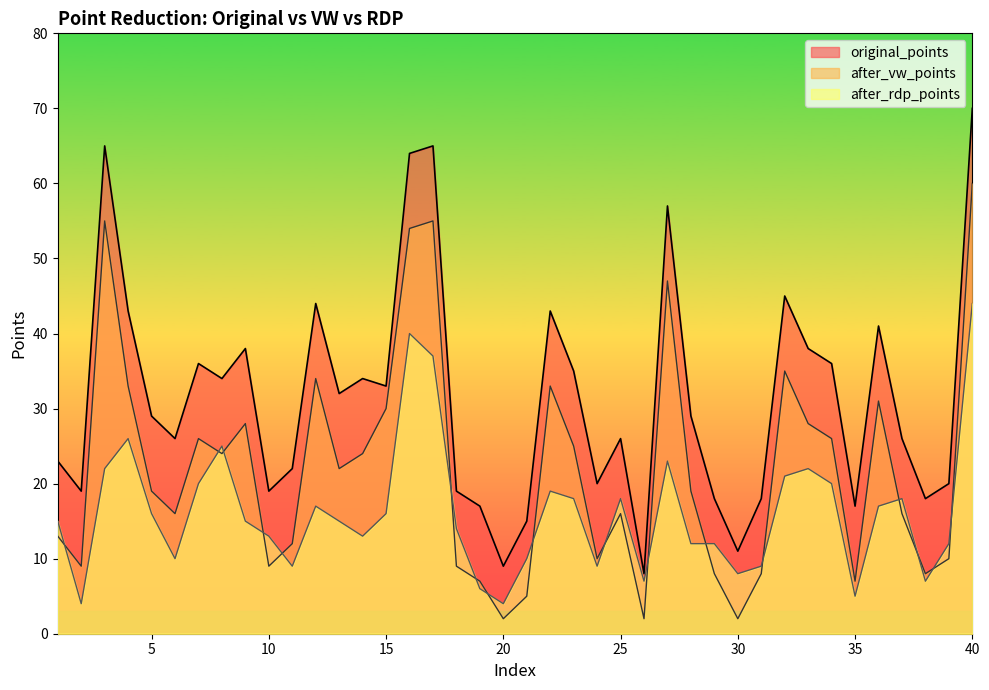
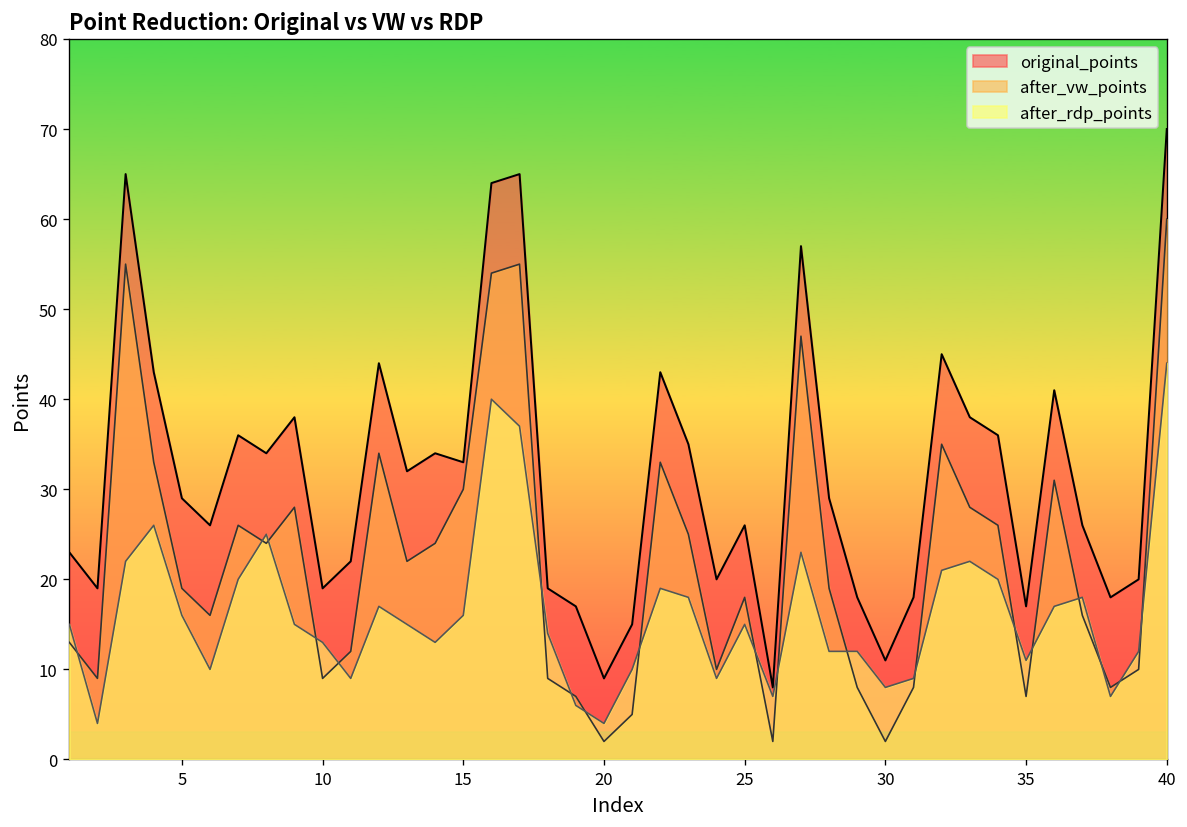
after_vw_points, 25: 16 -> 18
after_rdp_points, 25: 18 -> 15
after_rdp_points, 35: 5 -> 11
